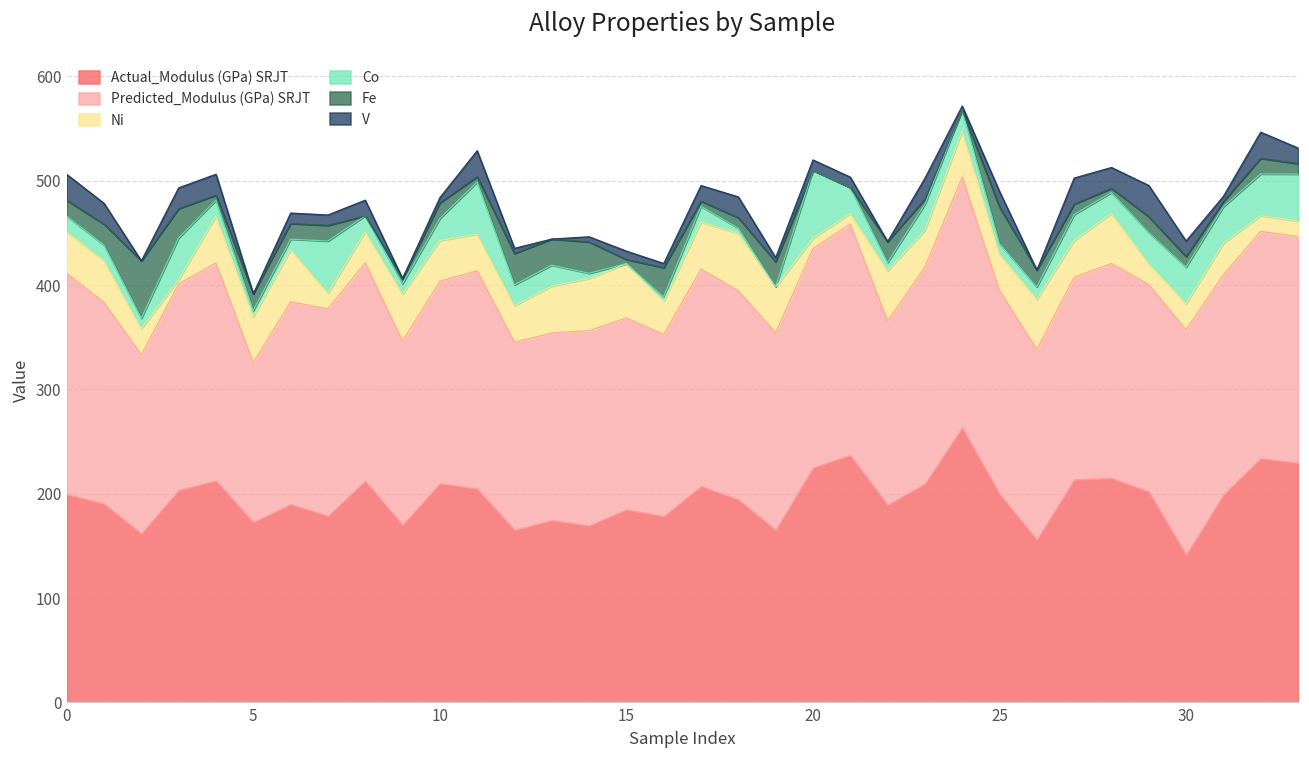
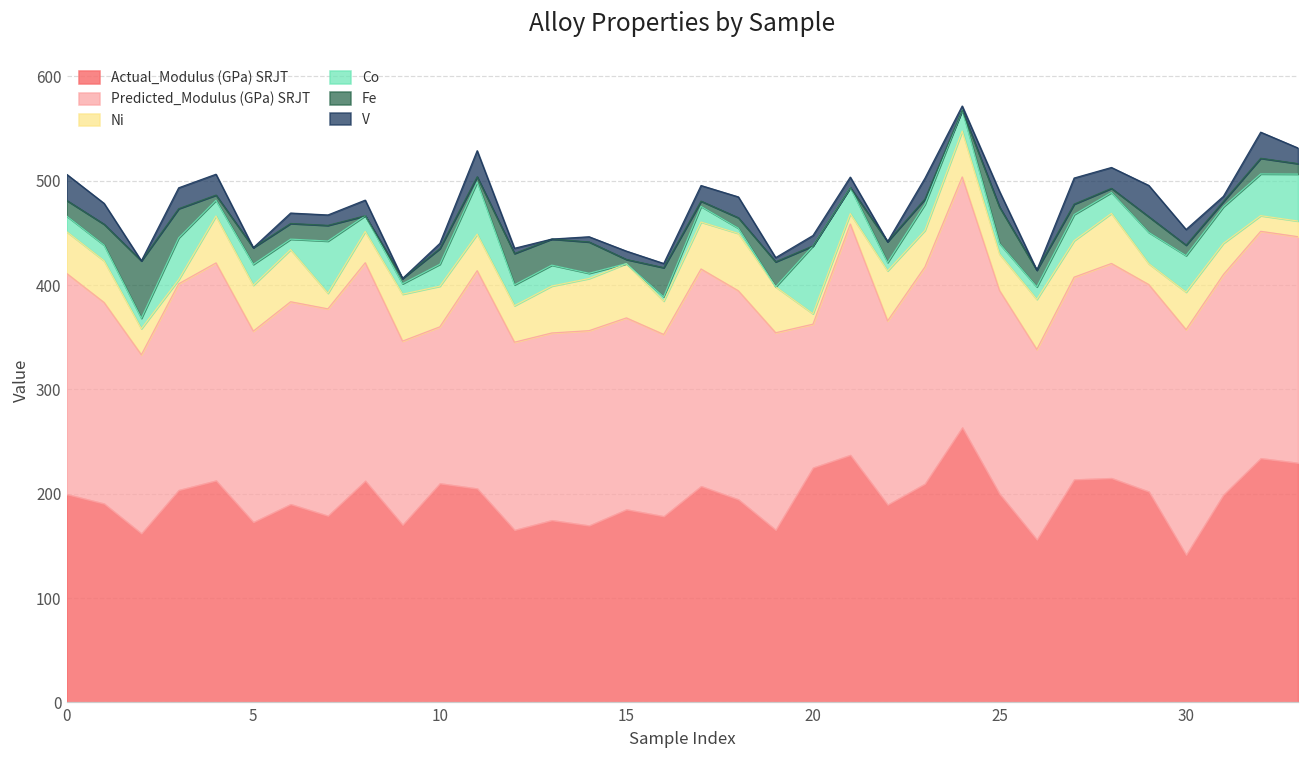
Predicted_Modulus (GPa) SRJT, 5: 150 -> 180
Co, 5: 10 -> 20
Predicted_Modulus (GPa) SRJT, 10: 190 -> 150
Predicted_Modulus (GPa) SRJT, 20: 210 -> 140
Ni, 30: 30 -> 40
